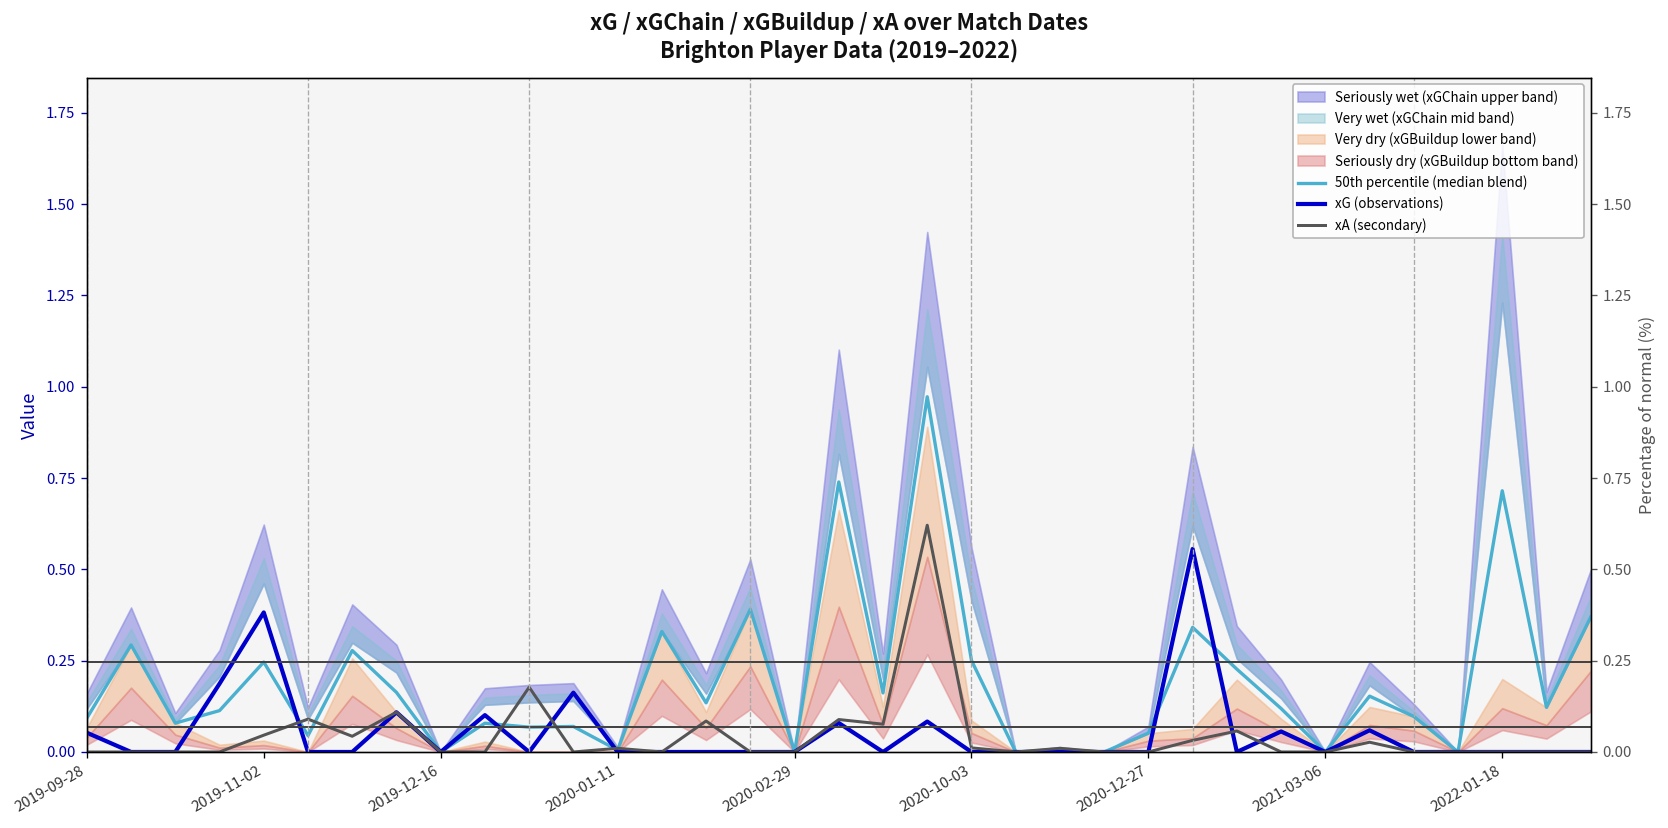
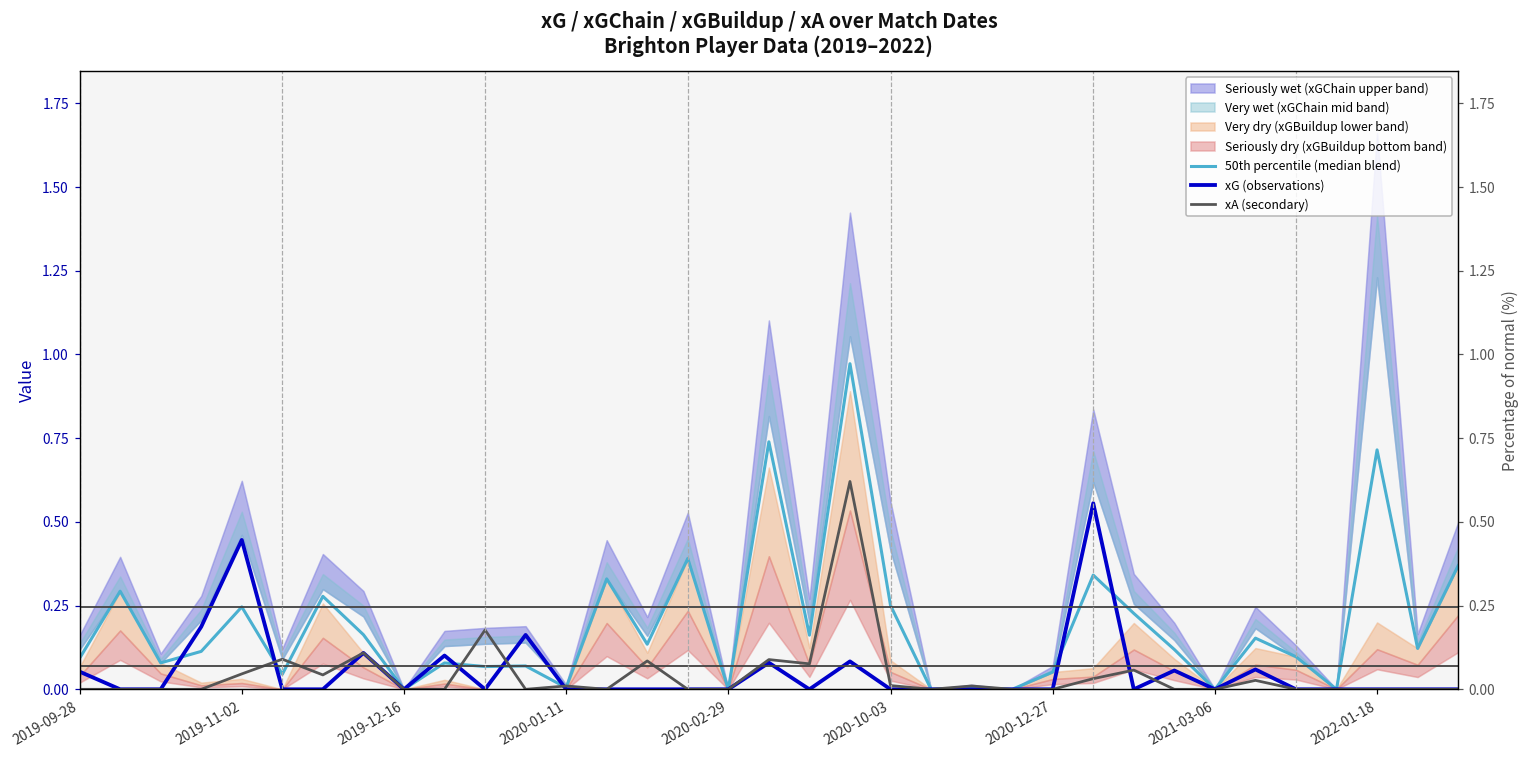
xG (observations), 2019-11-02: 0.38 -> 0.45
